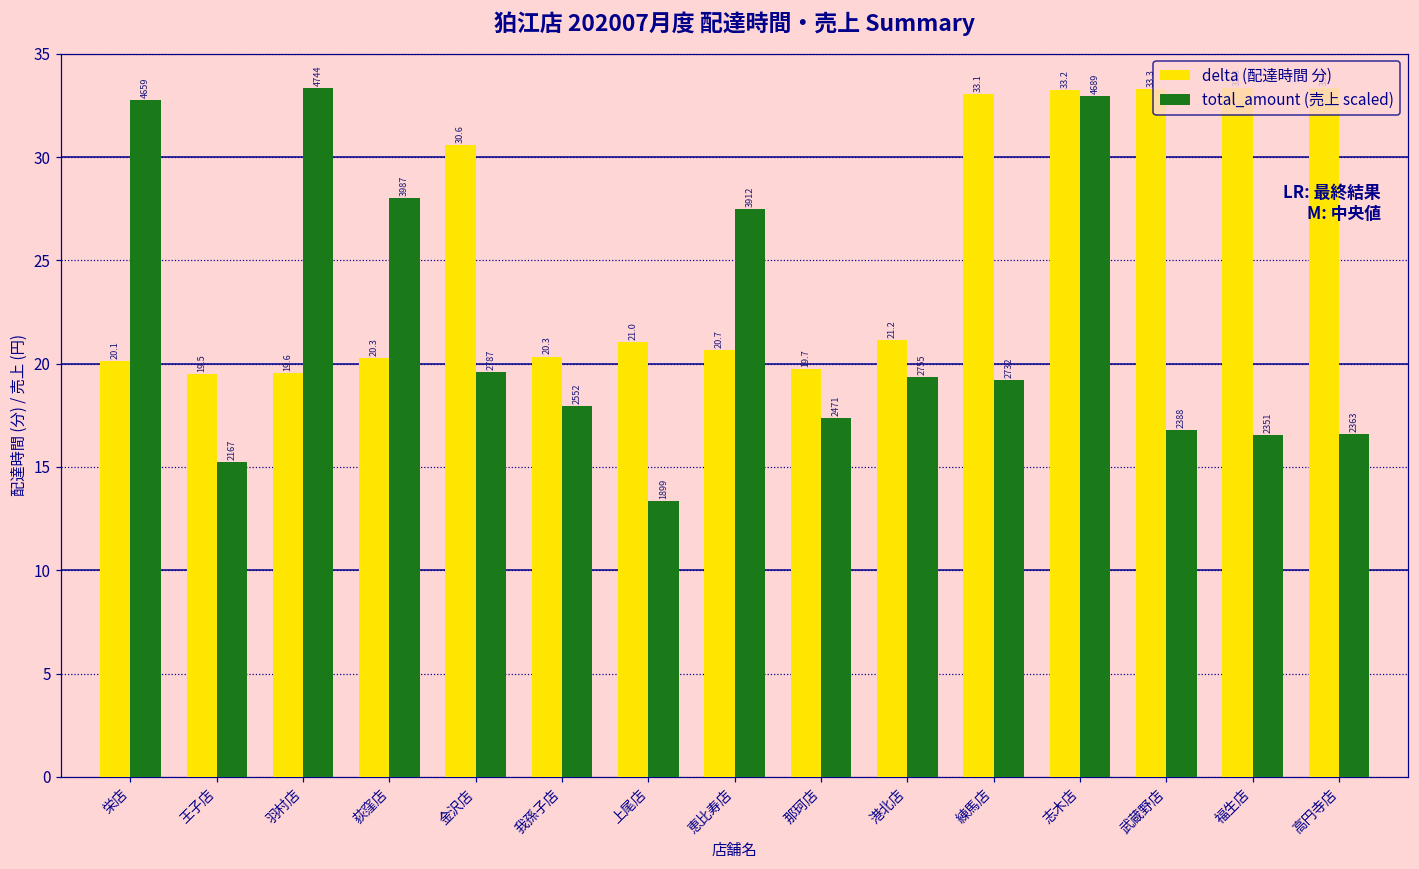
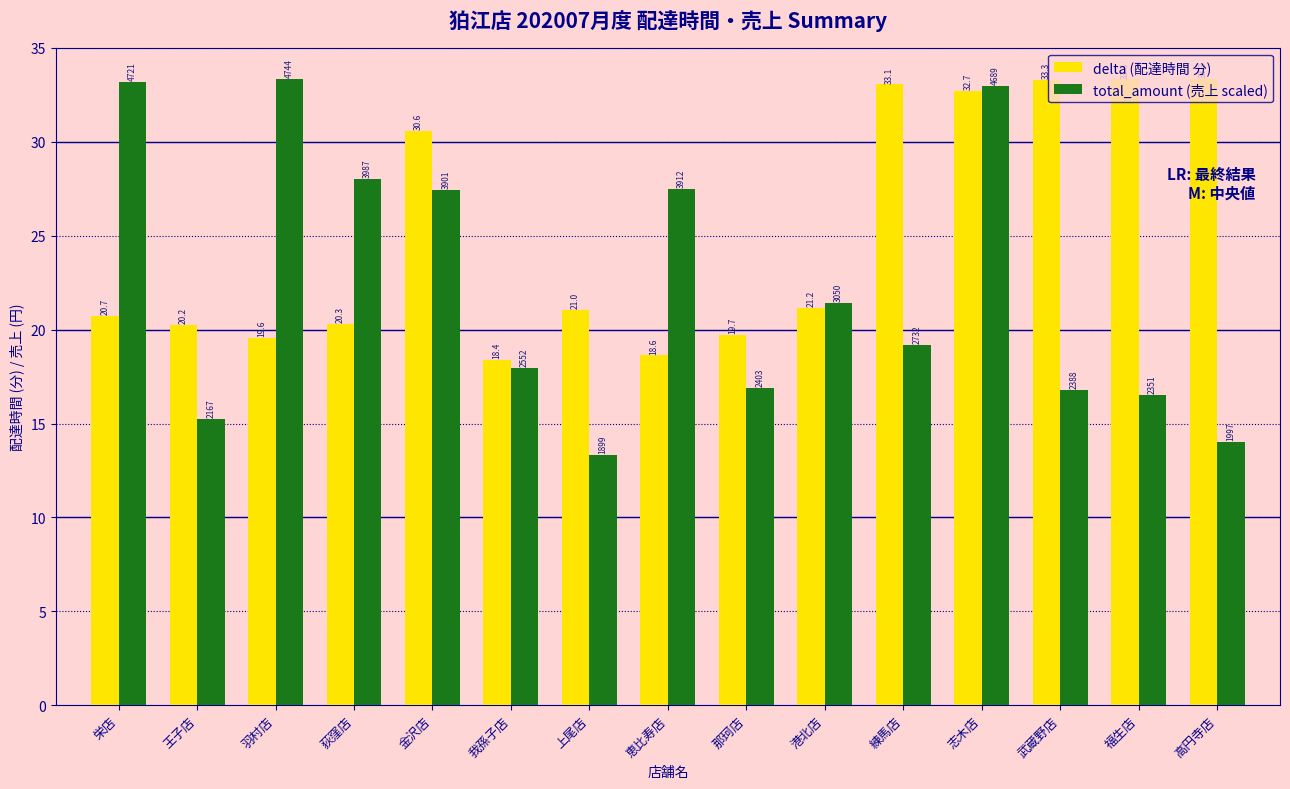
delta (配達時間 分), 栄店: 20.1 -> 20.7
total_amount (売上 scaled), 栄店: 4659 -> 4721
delta (配達時間 分), 王子店: 19.5 -> 20.2
total_amount (売上 scaled), 金沢店: 2787 -> 3901
delta (配達時間 分), 我孫子店: 20.3 -> 18.4
delta (配達時間 分), 恵比寿店: 20.7 -> 18.6
total_amount (売上 scaled), 那珂店: 2471 -> 2403
total_amount (売上 scaled), 港北店: 2755 -> 3050
delta (配達時間 分), 志木店: 33.2 -> 32.7
total_amount (売上 scaled), 高円寺店: 2363 -> 1997
